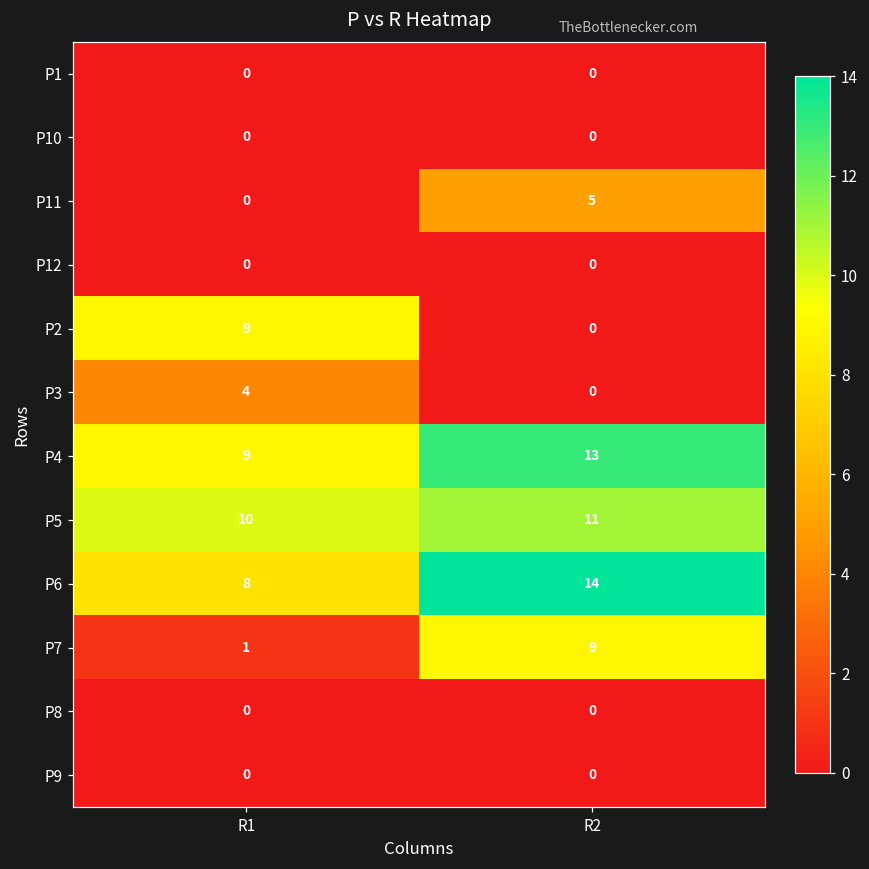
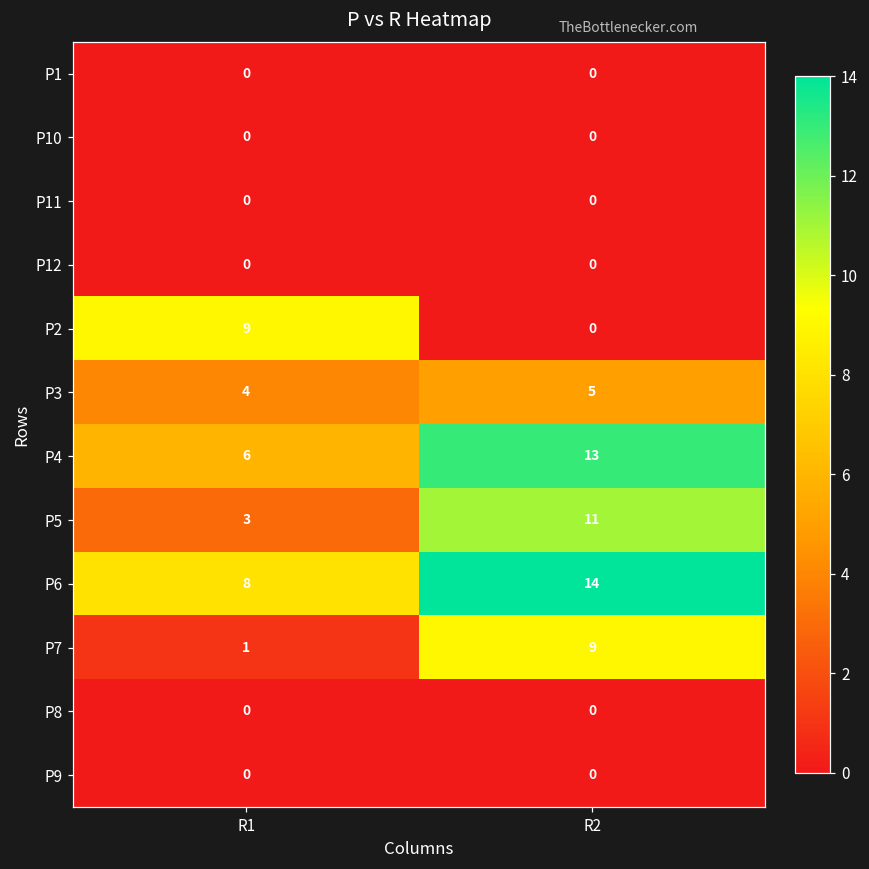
P11, R2: 5 -> 0
P3, R2: 0 -> 5
P4, R1: 9 -> 6
P5, R1: 10 -> 3
